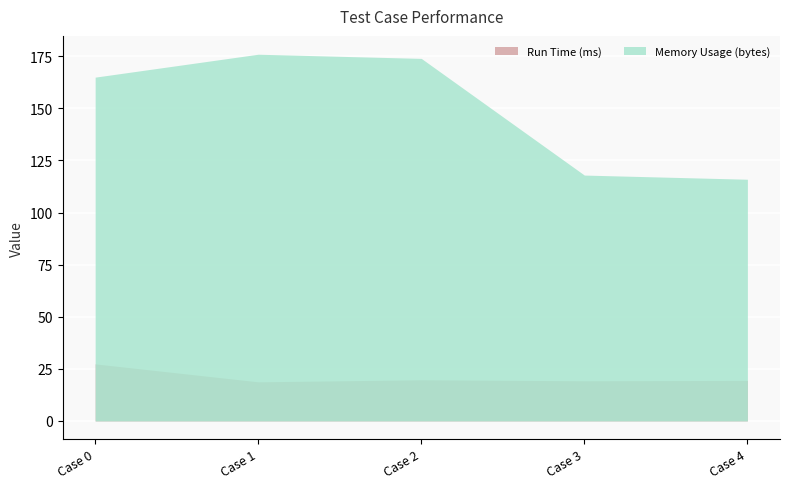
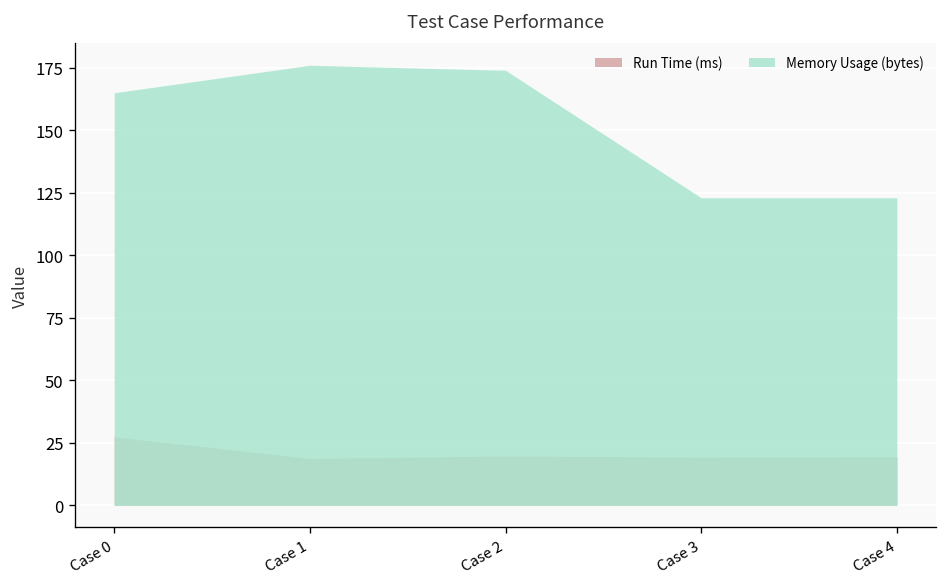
Memory Usage (bytes), Case 3: 118 -> 123
Memory Usage (bytes), Case 4: 116 -> 123
